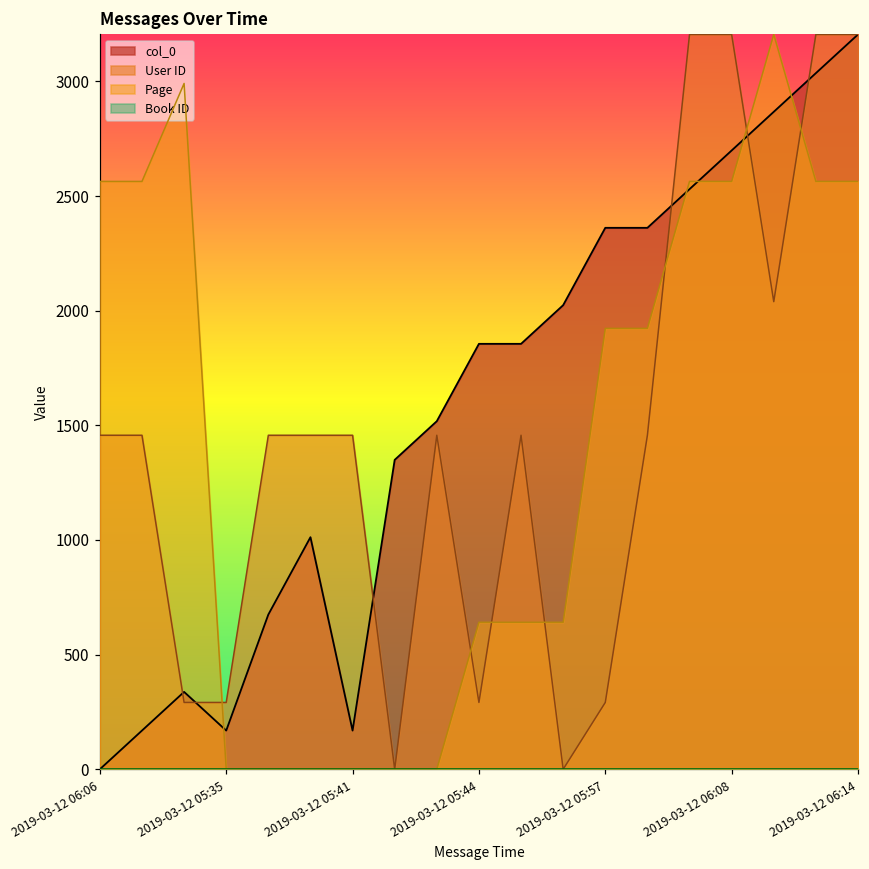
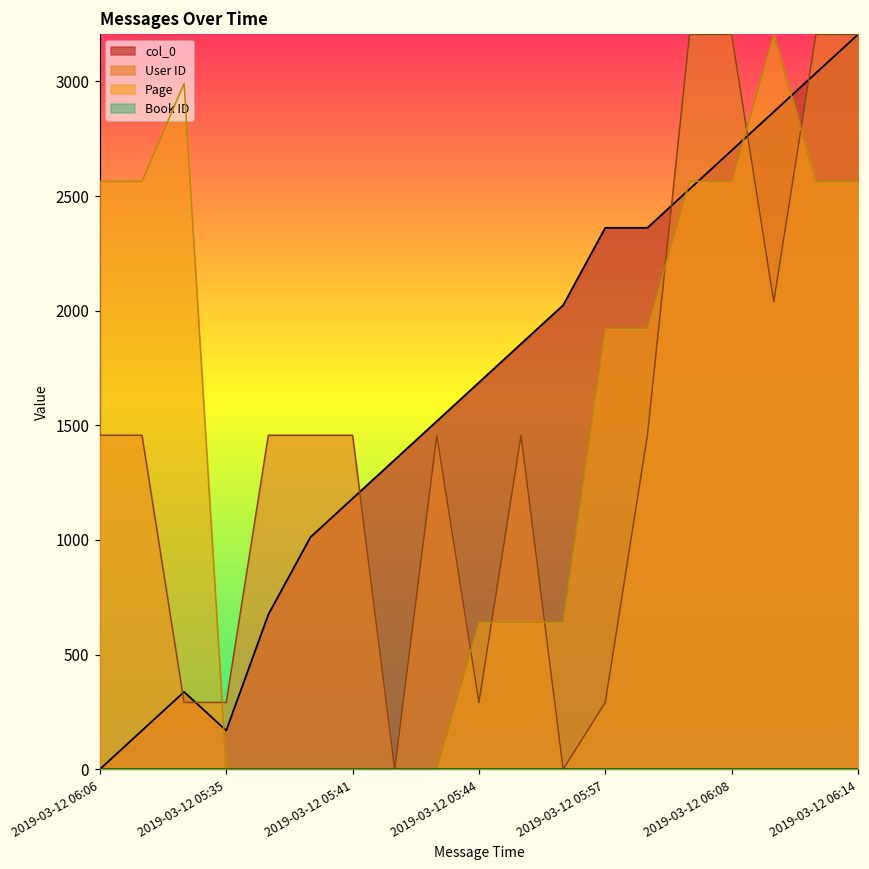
col_0, 2019-03-12 05:41: 170 -> 1180
col_0, 2019-03-12 05:44: 1860 -> 1690
